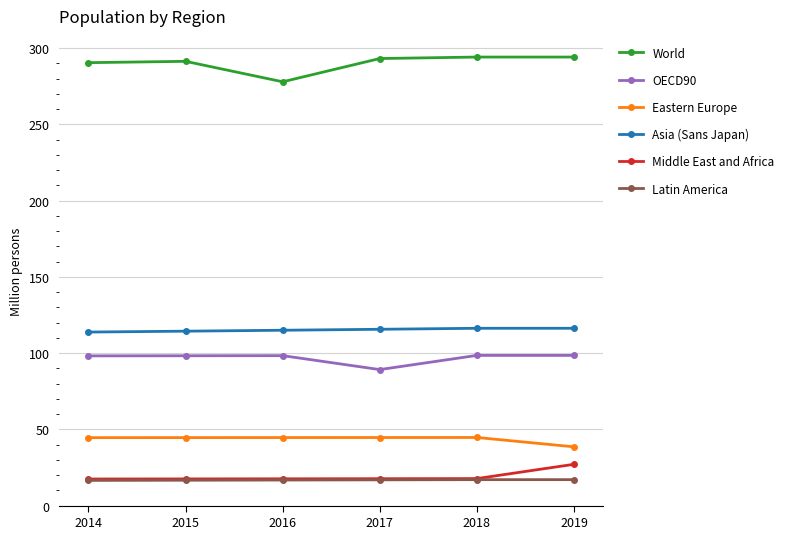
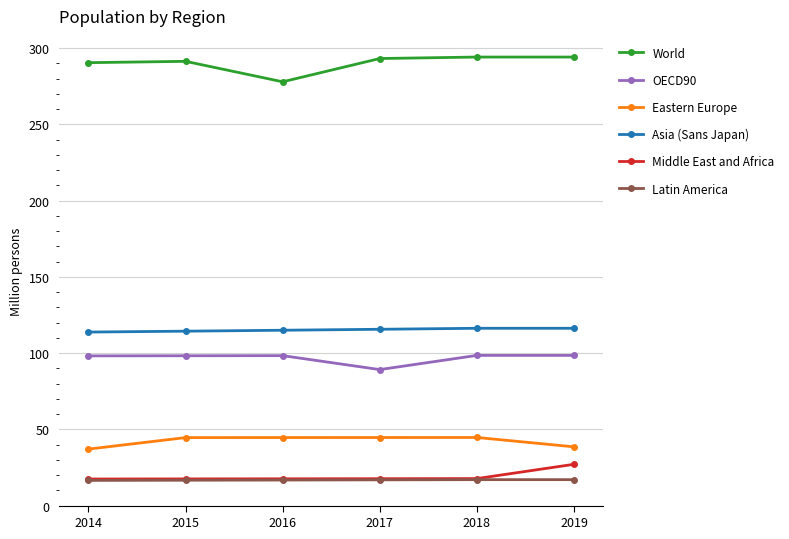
Eastern Europe, 2014: 45 -> 37
